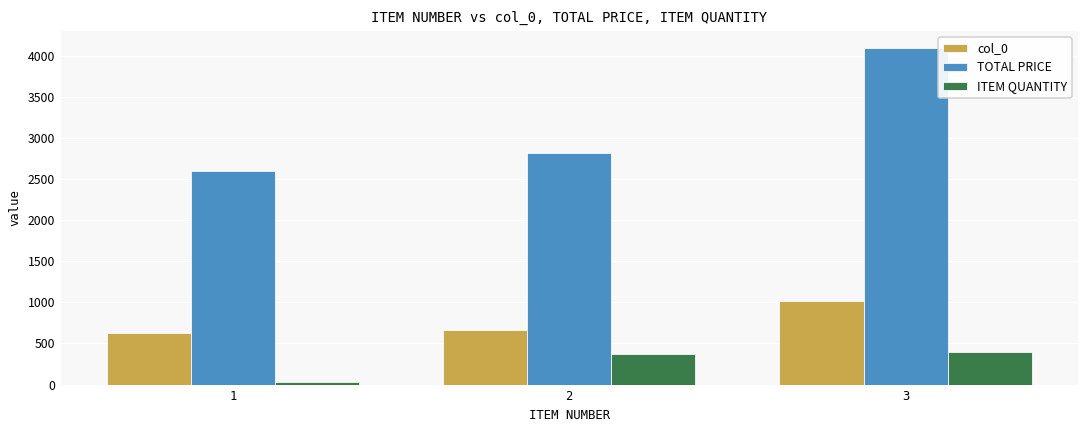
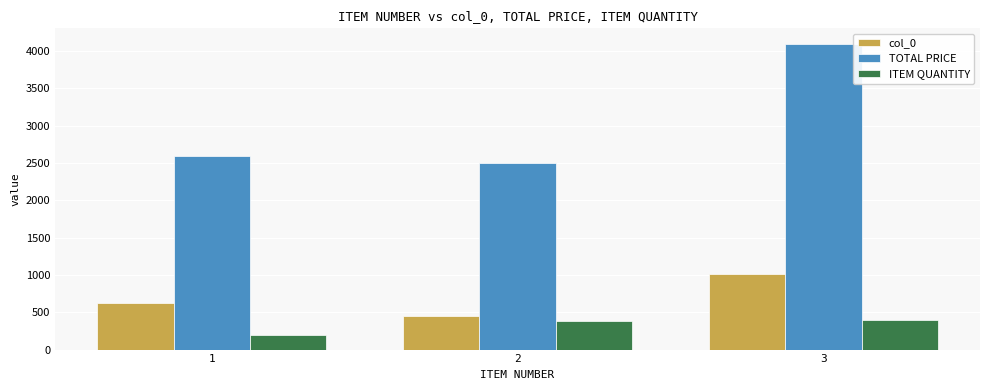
ITEM QUANTITY, 1: 0 -> 200
col_0, 2: 700 -> 500
TOTAL PRICE, 2: 2800 -> 2500
